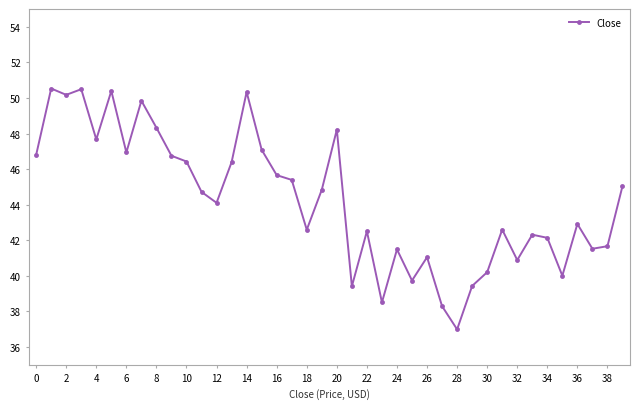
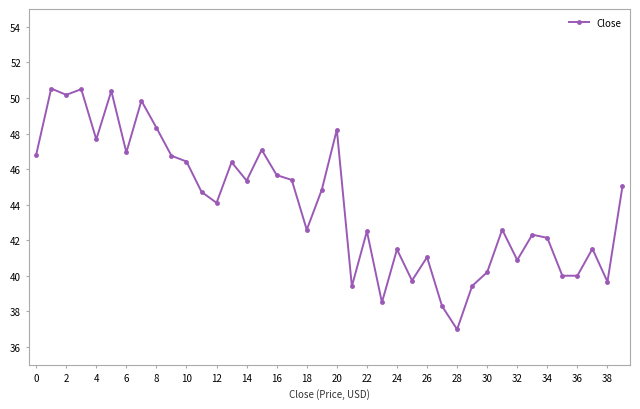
14: 50.3 -> 45.4
36: 42.9 -> 40.0
38: 41.7 -> 39.7
